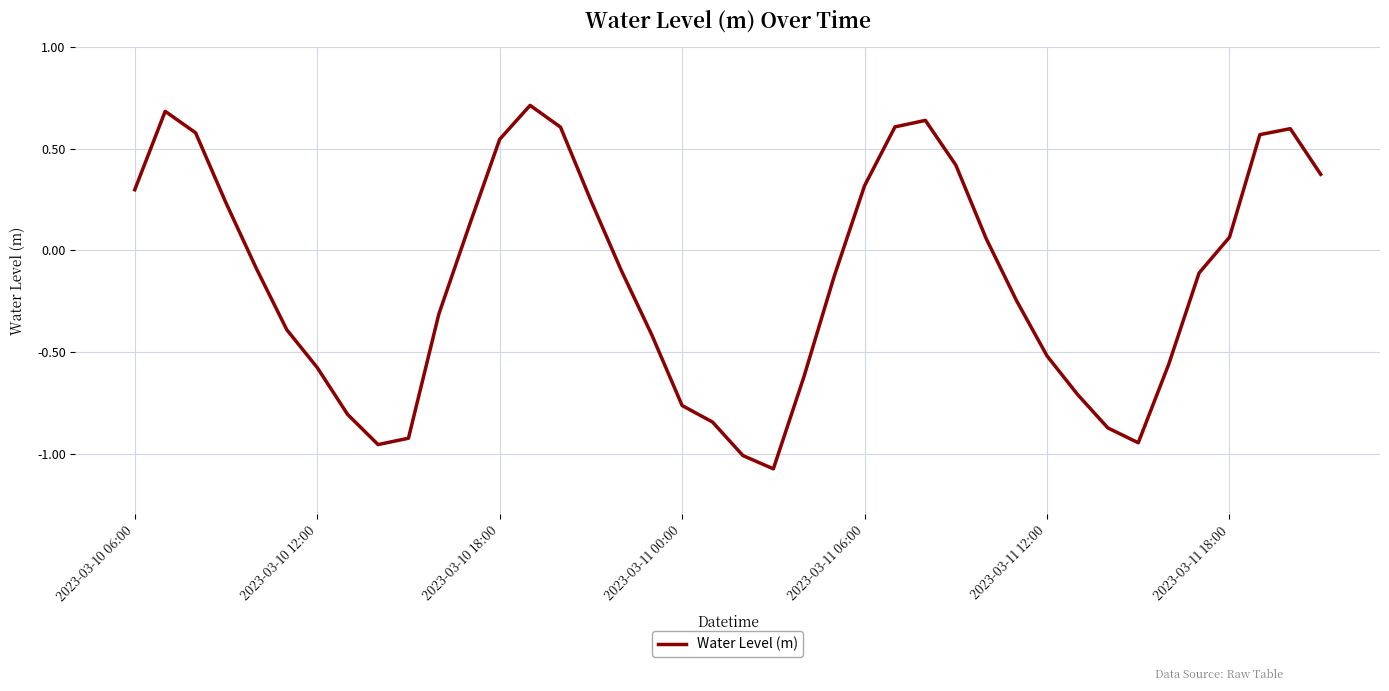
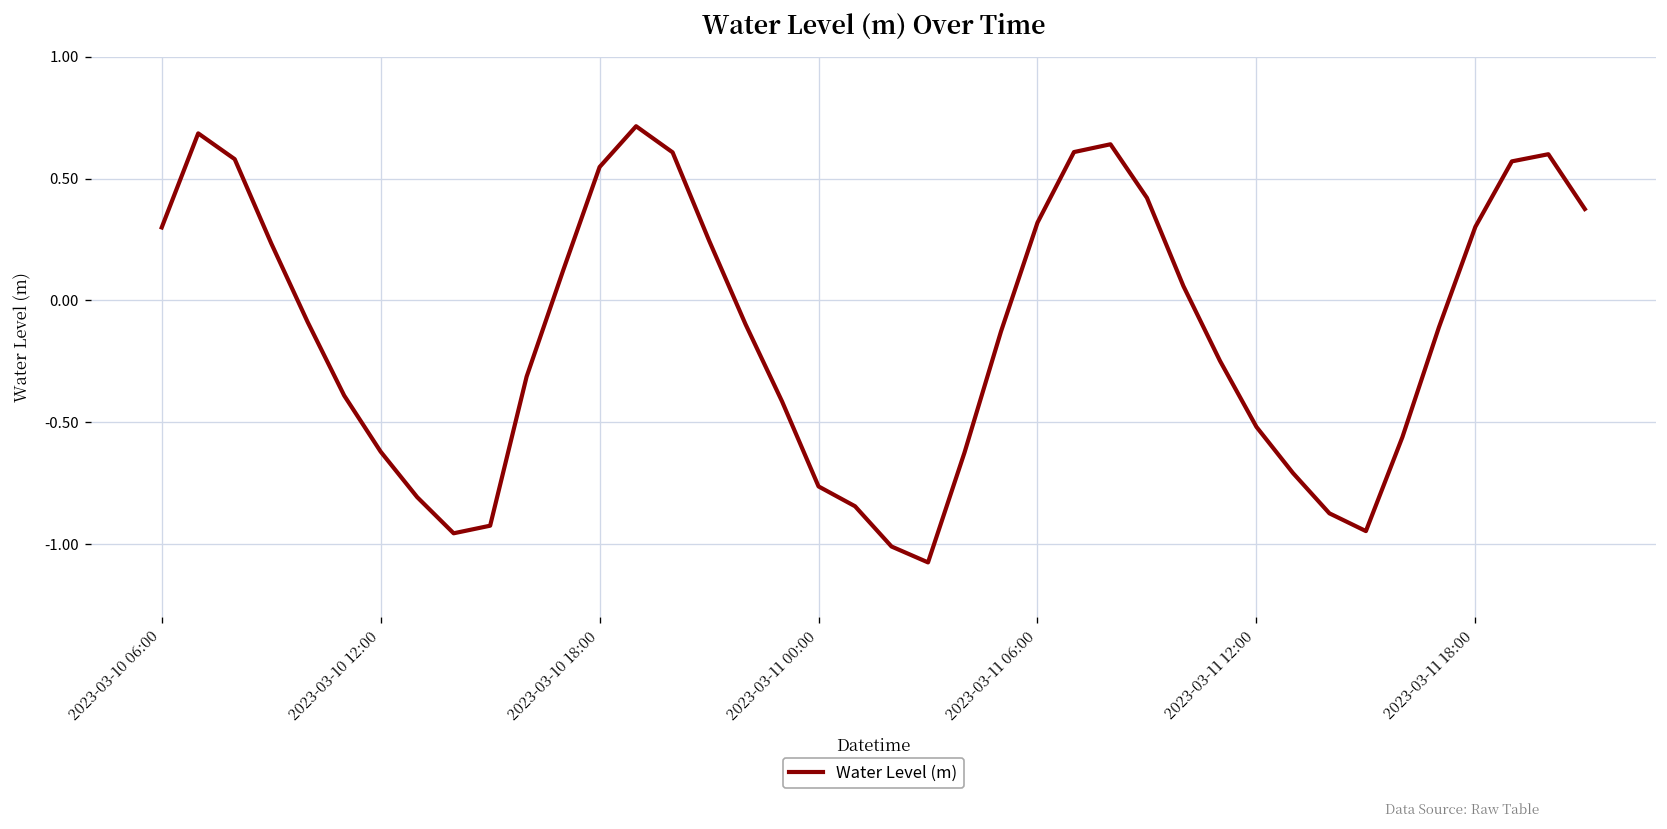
2023-03-10 12:00: -0.58 -> -0.62
2023-03-11 18:00: 0.07 -> 0.30
